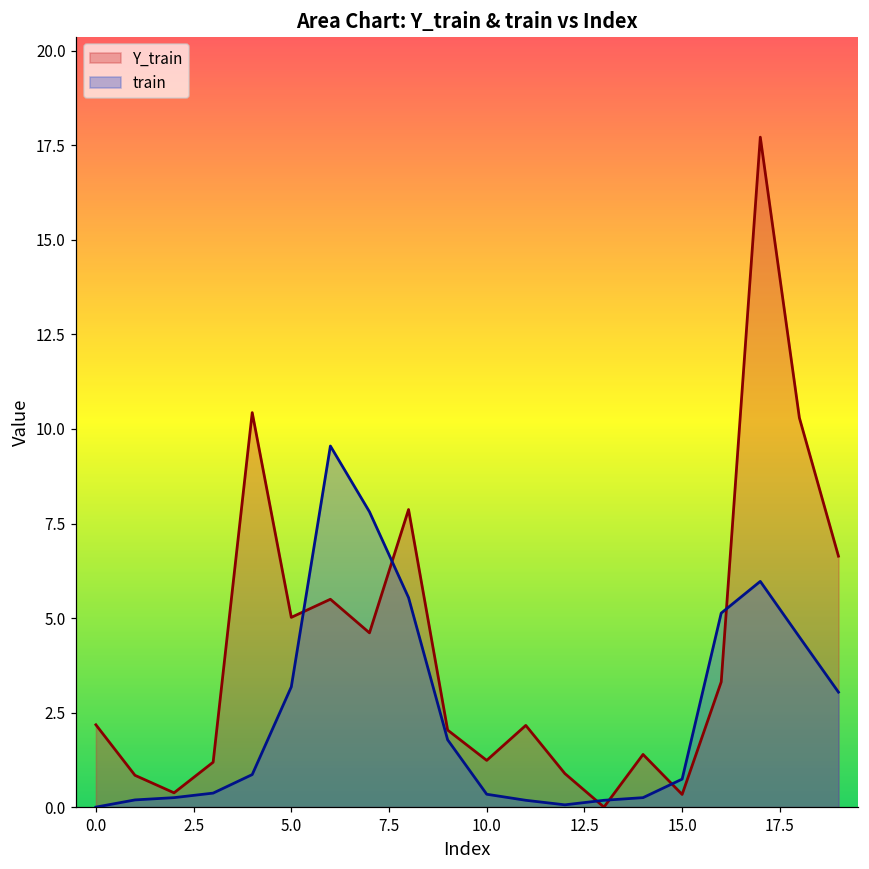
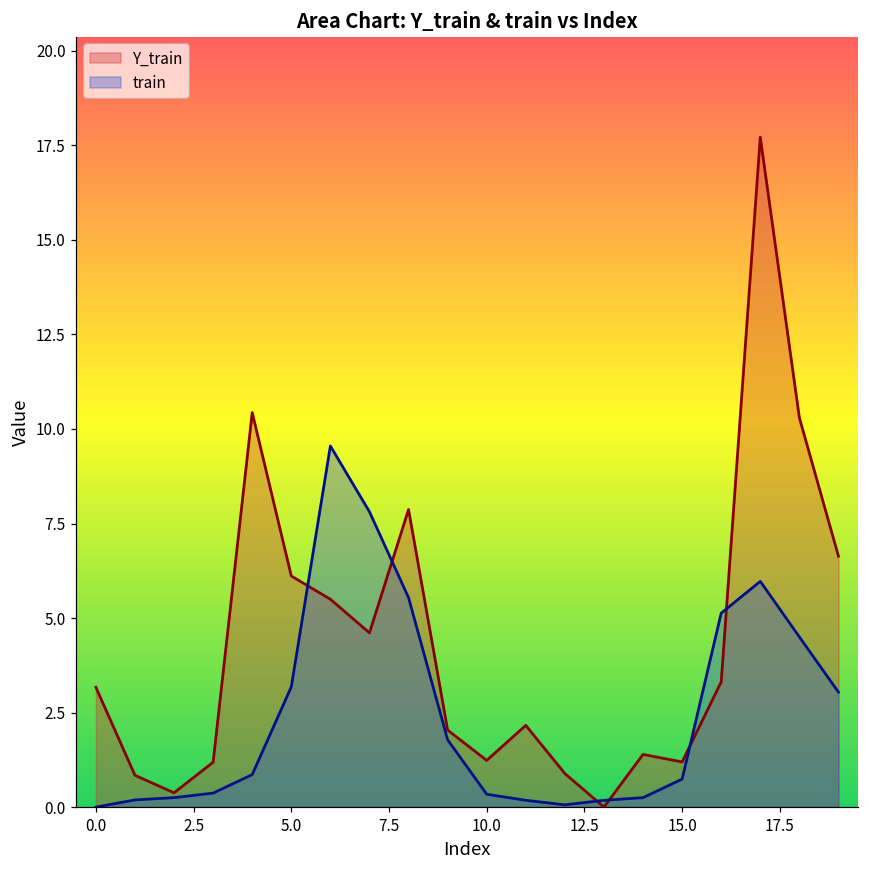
Y_train, 0.0: 2.2 -> 3.2
Y_train, 5.0: 5.0 -> 6.1
Y_train, 15.0: 0.3 -> 1.2
